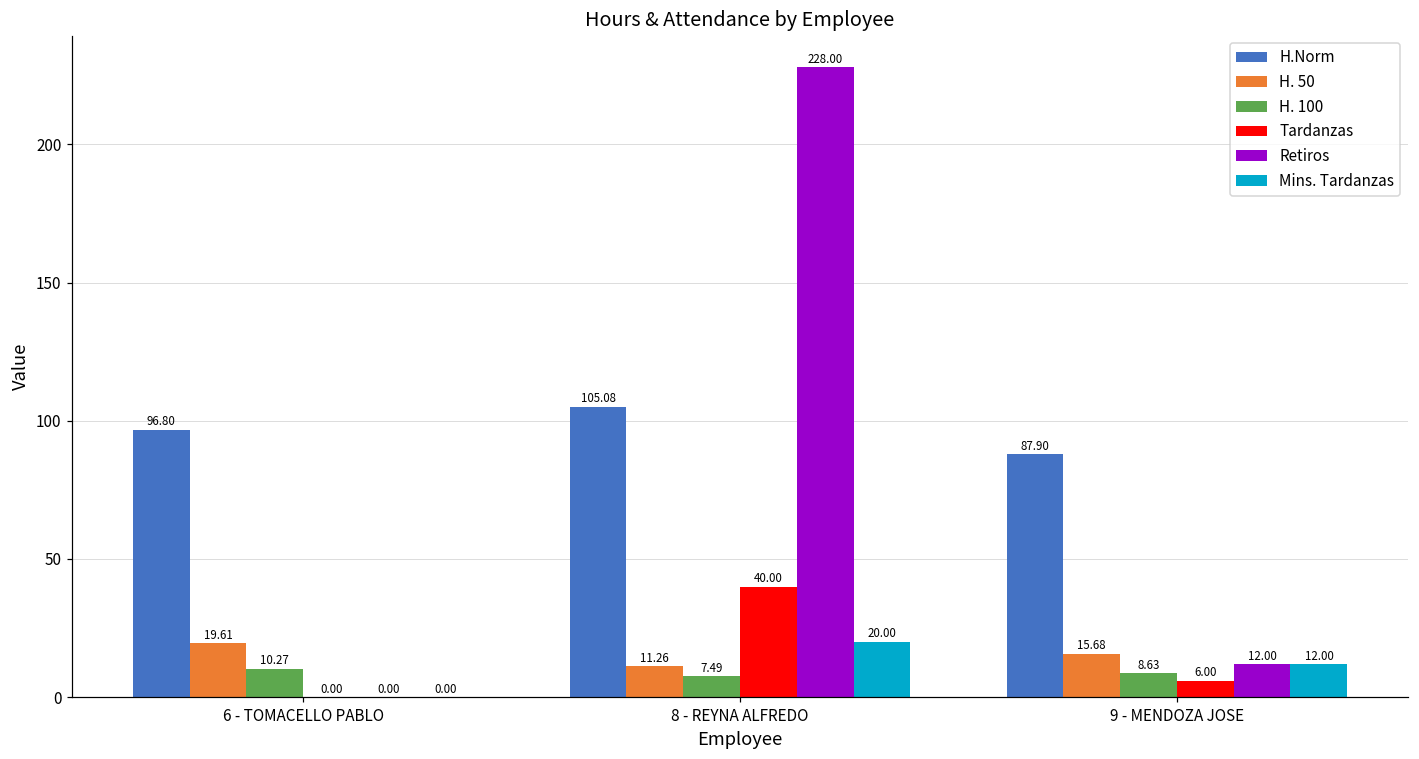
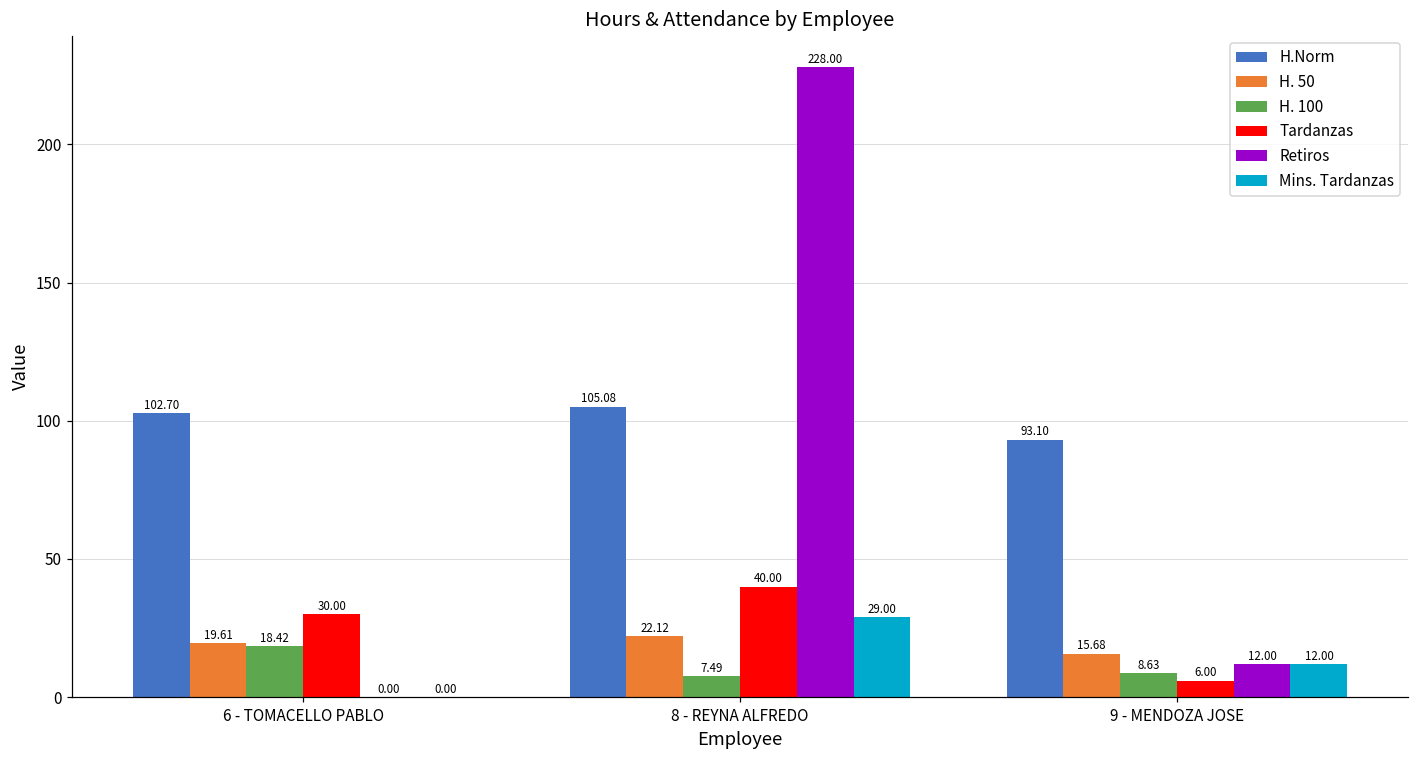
H.Norm, 6 - TOMACELLO PABLO: 96.80 -> 102.70
H. 100, 6 - TOMACELLO PABLO: 10.27 -> 18.42
Tardanzas, 6 - TOMACELLO PABLO: 0.00 -> 30.00
H. 50, 8 - REYNA ALFREDO: 11.26 -> 22.12
Mins. Tardanzas, 8 - REYNA ALFREDO: 20.00 -> 29.00
H.Norm, 9 - MENDOZA JOSE: 87.90 -> 93.10
